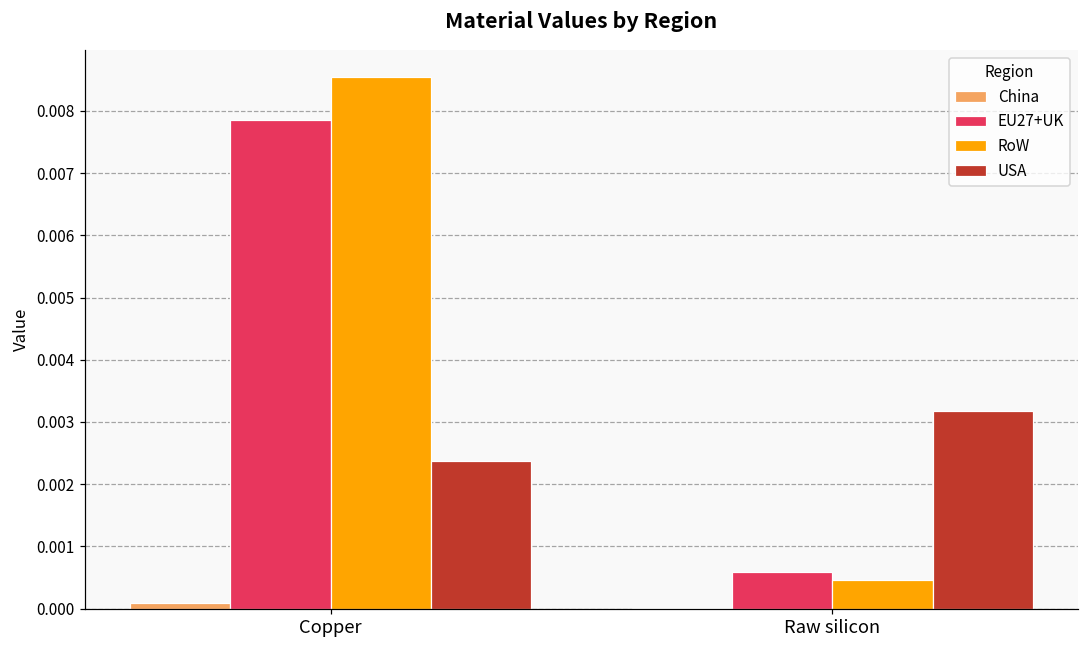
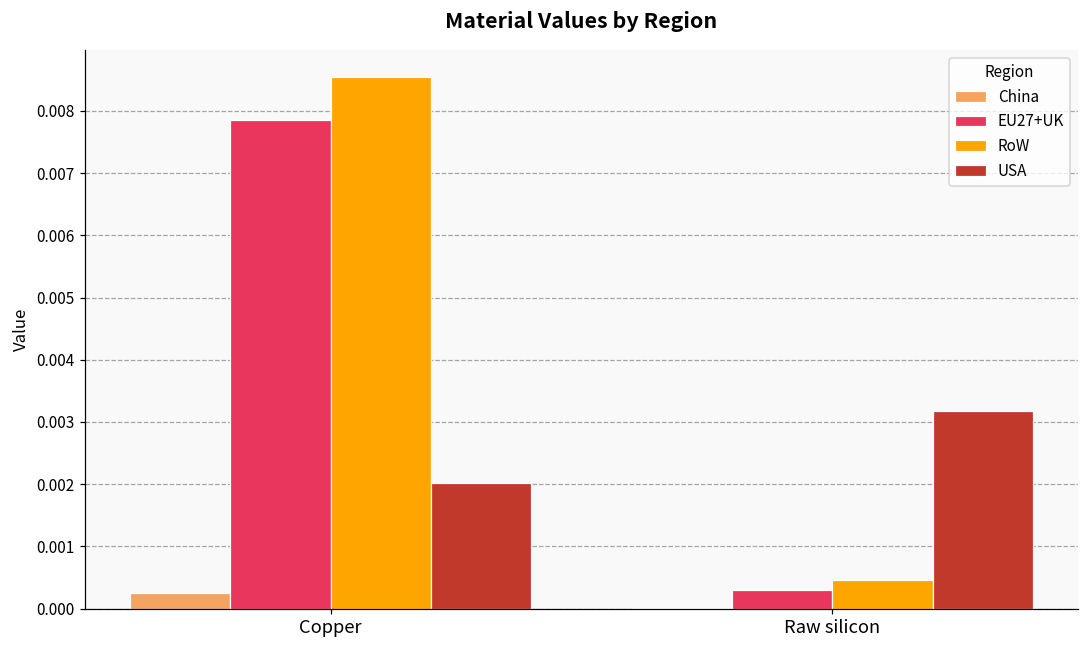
China, Copper: 0.0001 -> 0.0003
USA, Copper: 0.0024 -> 0.0020
EU27+UK, Raw silicon: 0.0006 -> 0.0003
